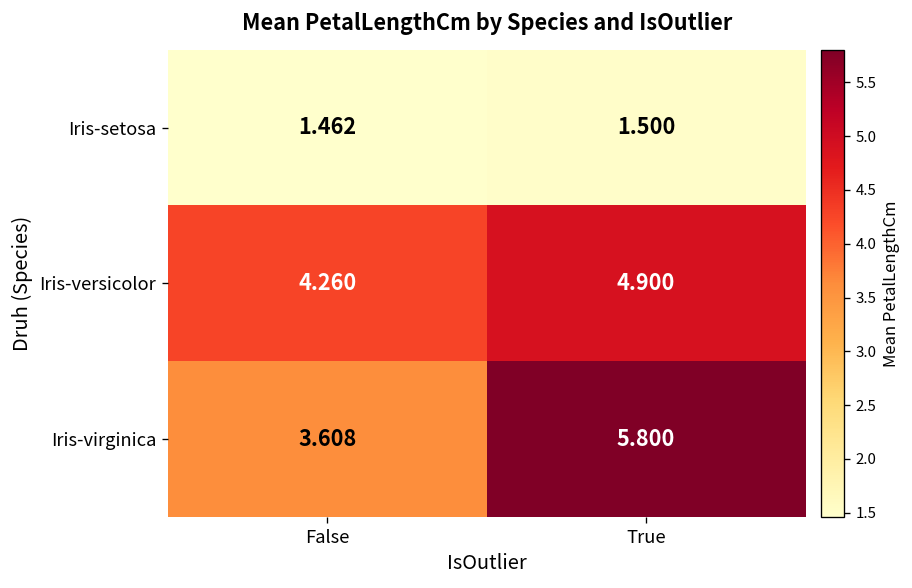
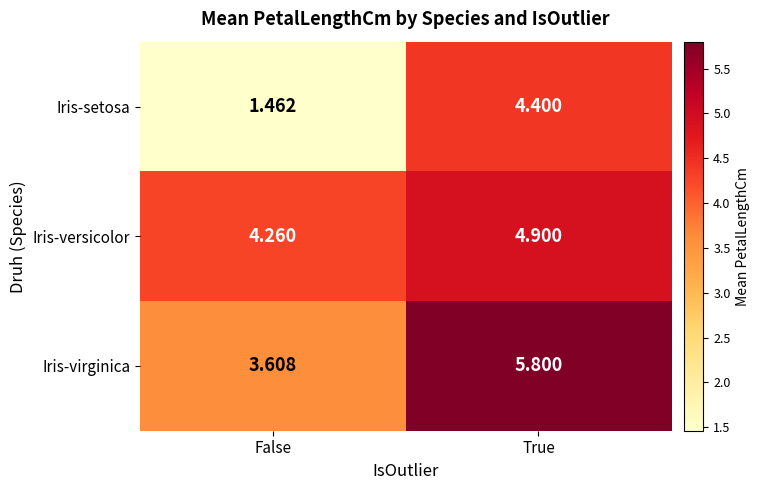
Iris-setosa, True: 1.500 -> 4.400
